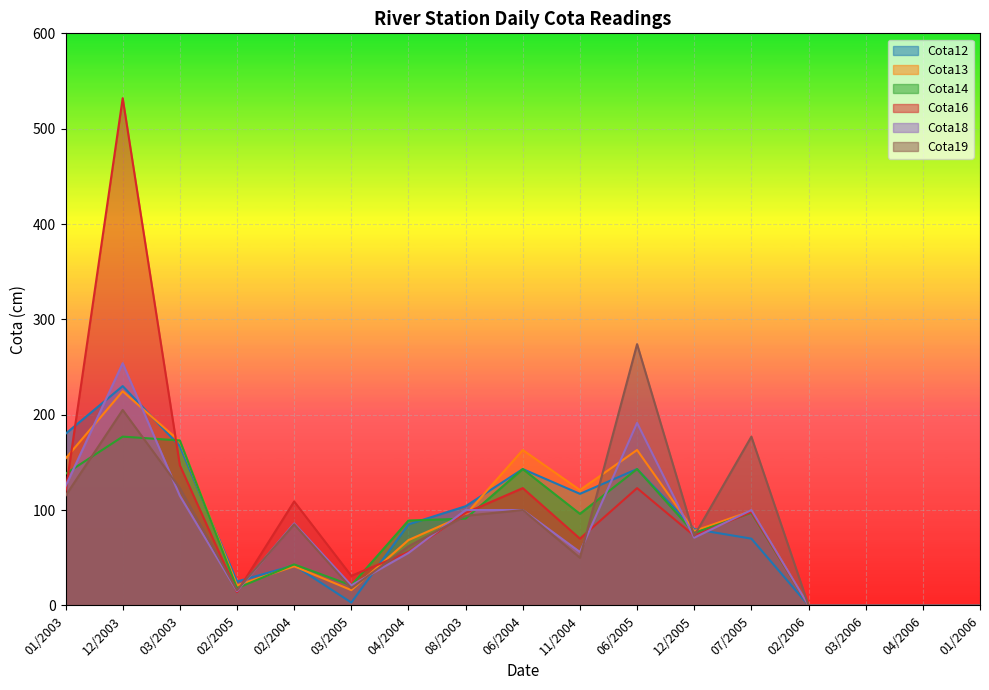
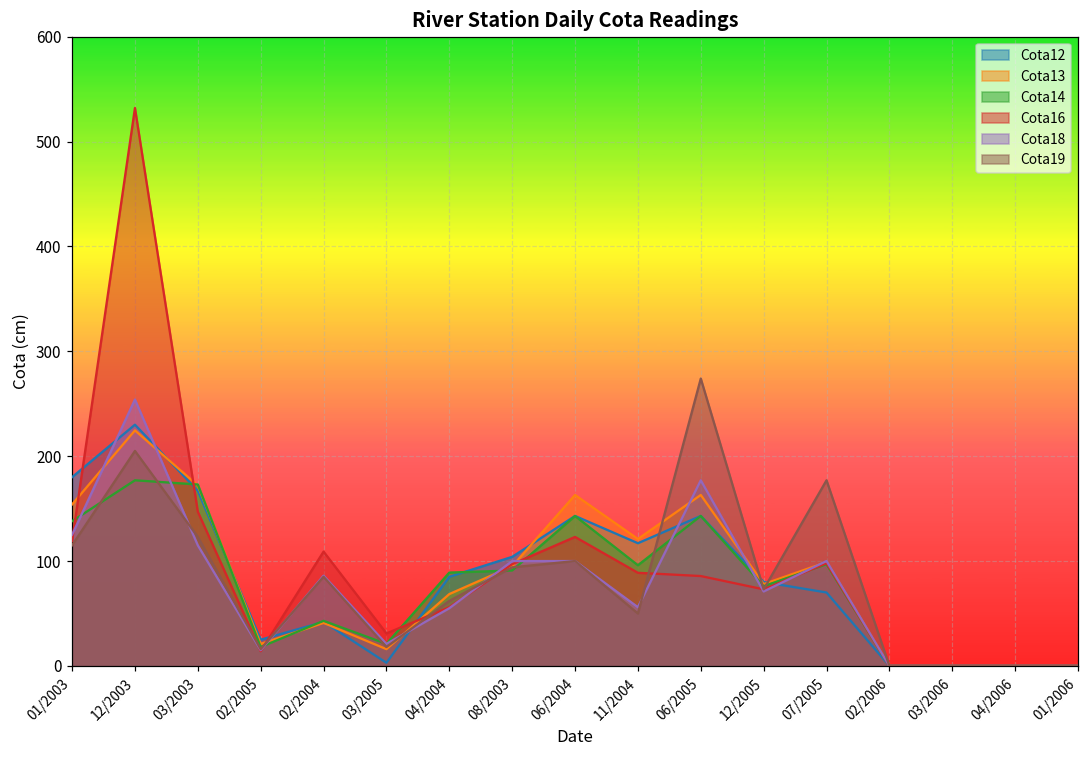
Cota16, 11/2004: 70 -> 90
Cota16, 06/2005: 120 -> 90
Cota18, 06/2005: 190 -> 180
